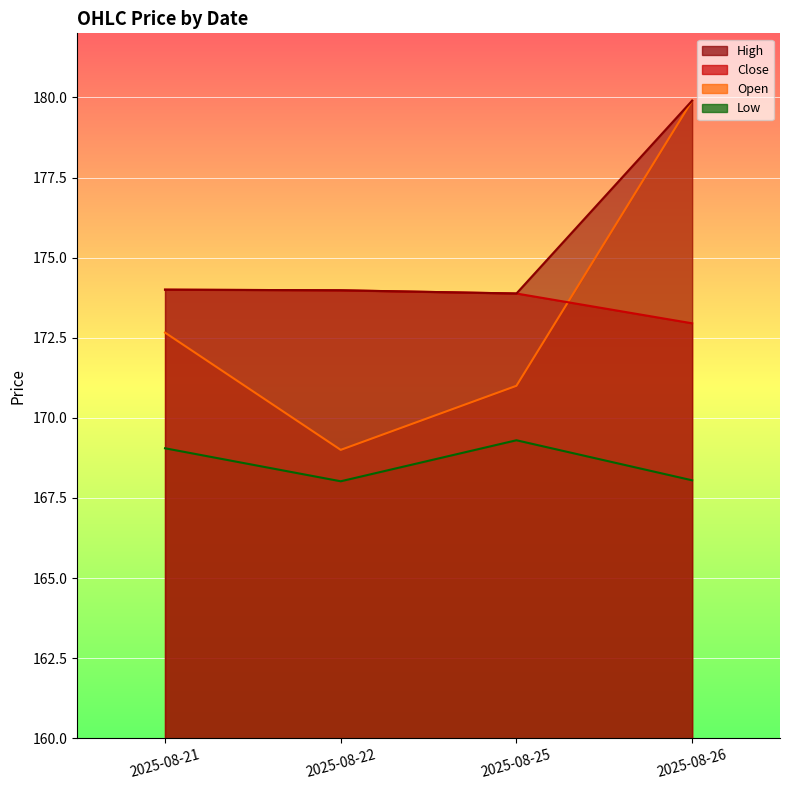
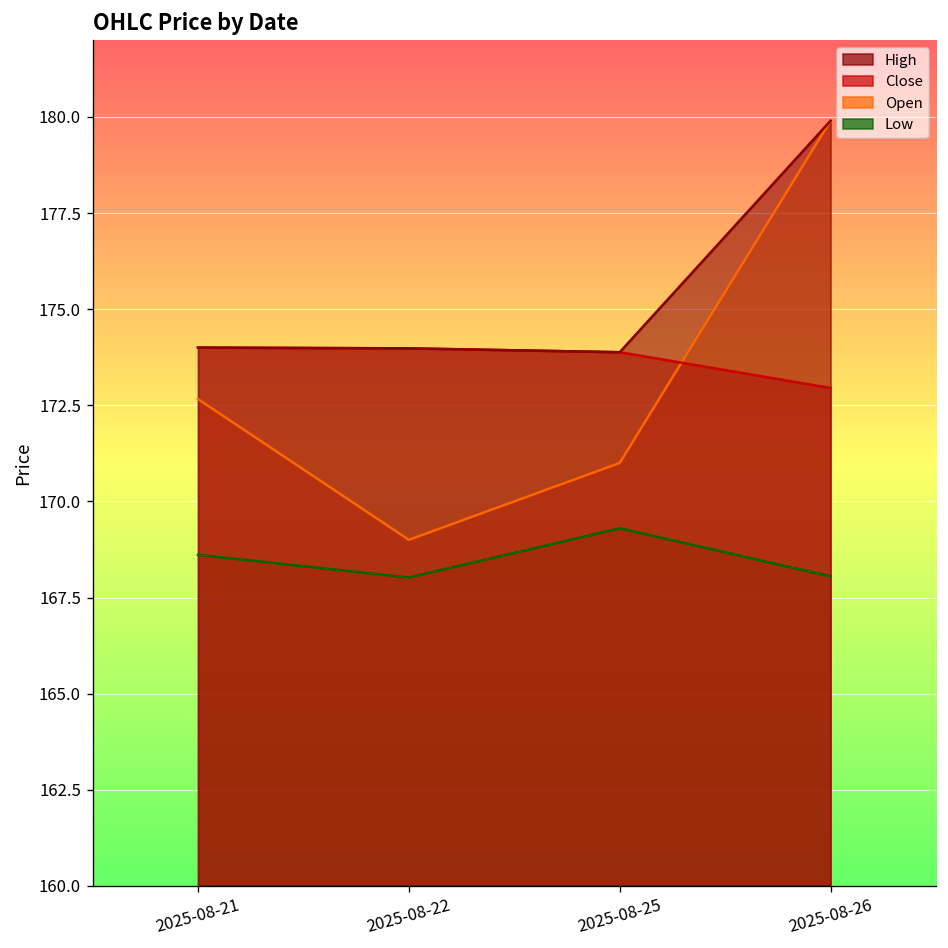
Low, 2025-08-21: 169.1 -> 168.6
